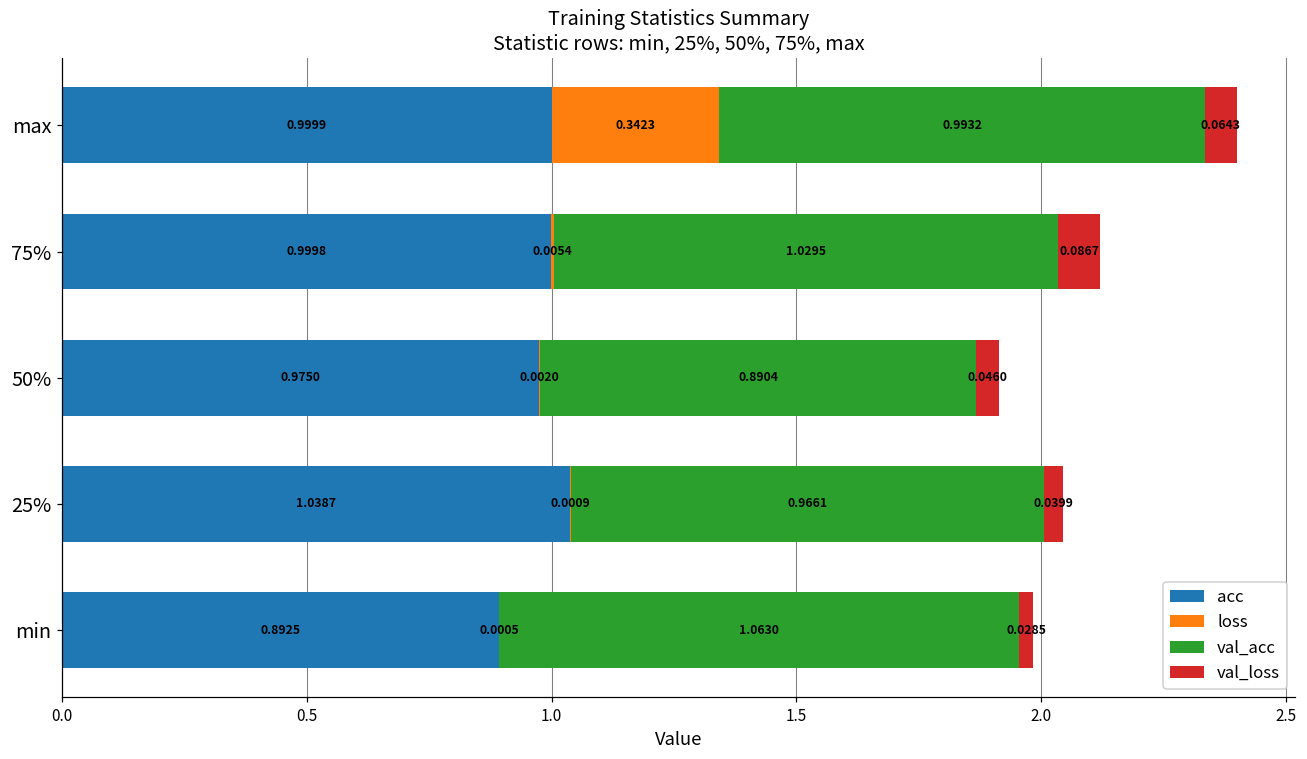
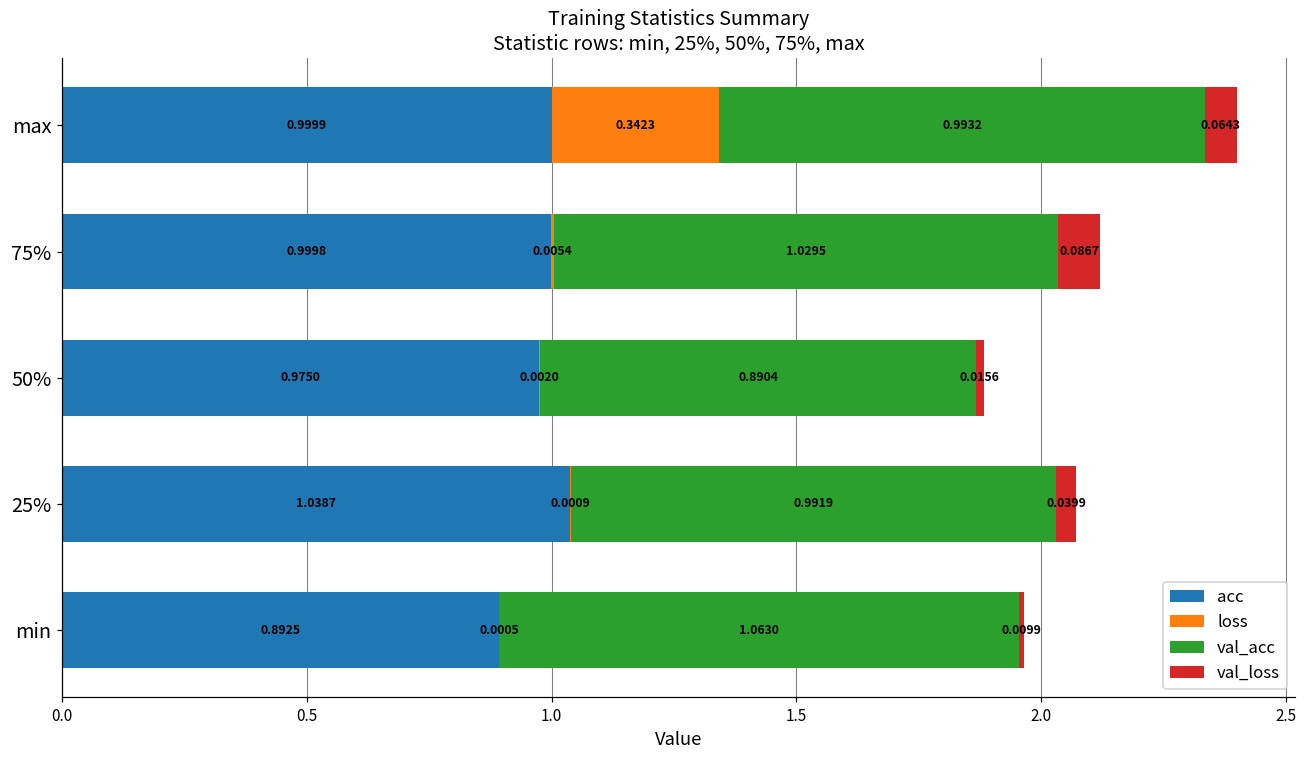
val_loss, 50%: 0.0460 -> 0.0156
val_acc, 25%: 0.9661 -> 0.9919
val_loss, min: 0.0285 -> 0.0099
